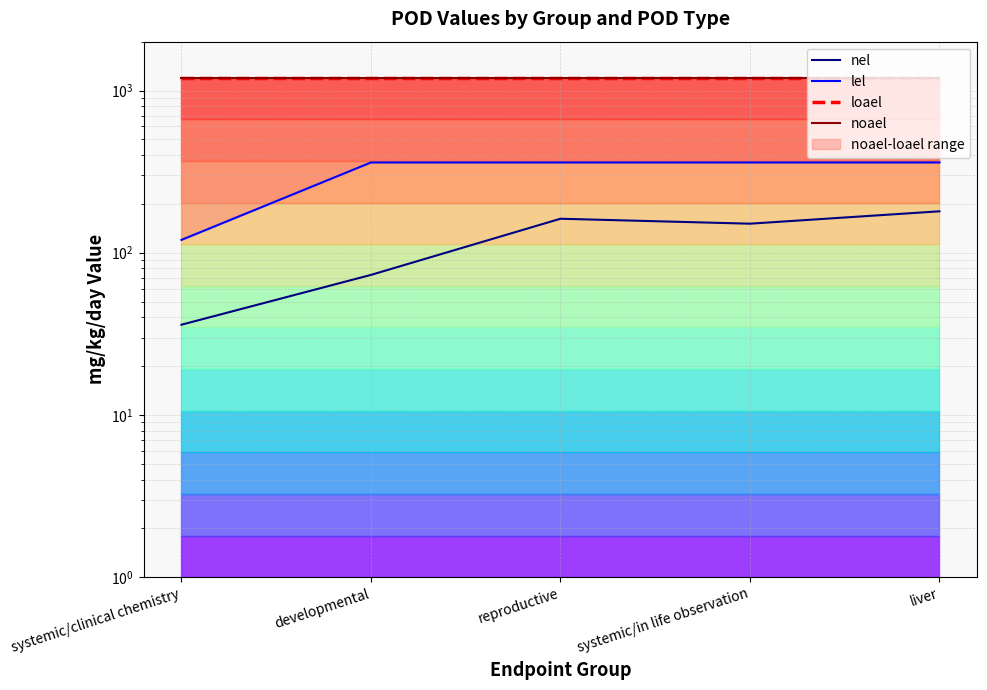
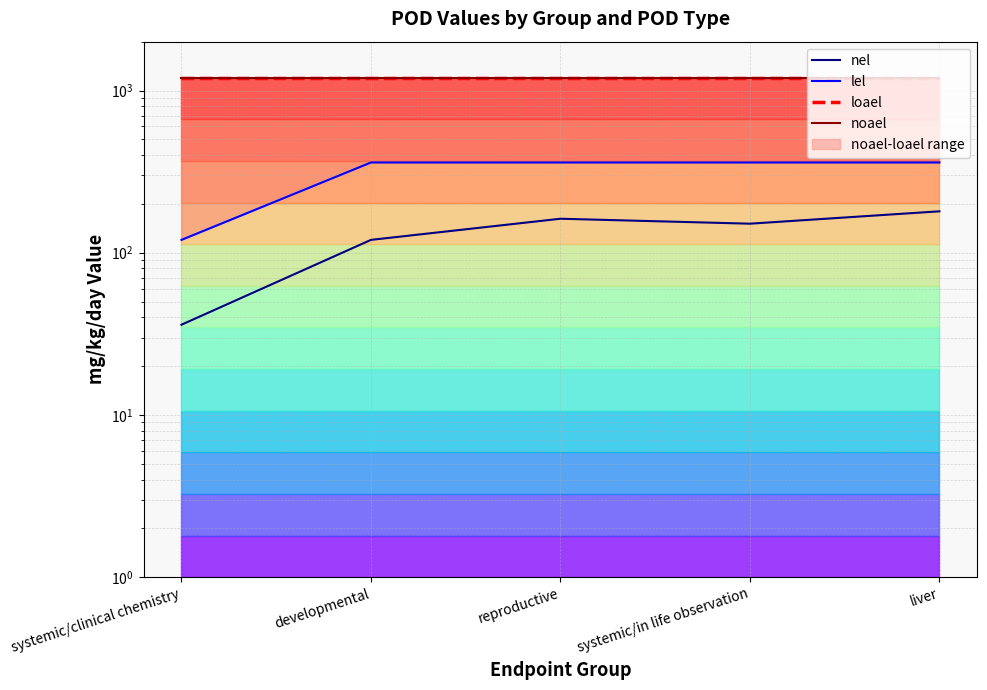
nel, developmental: 70 -> 120
